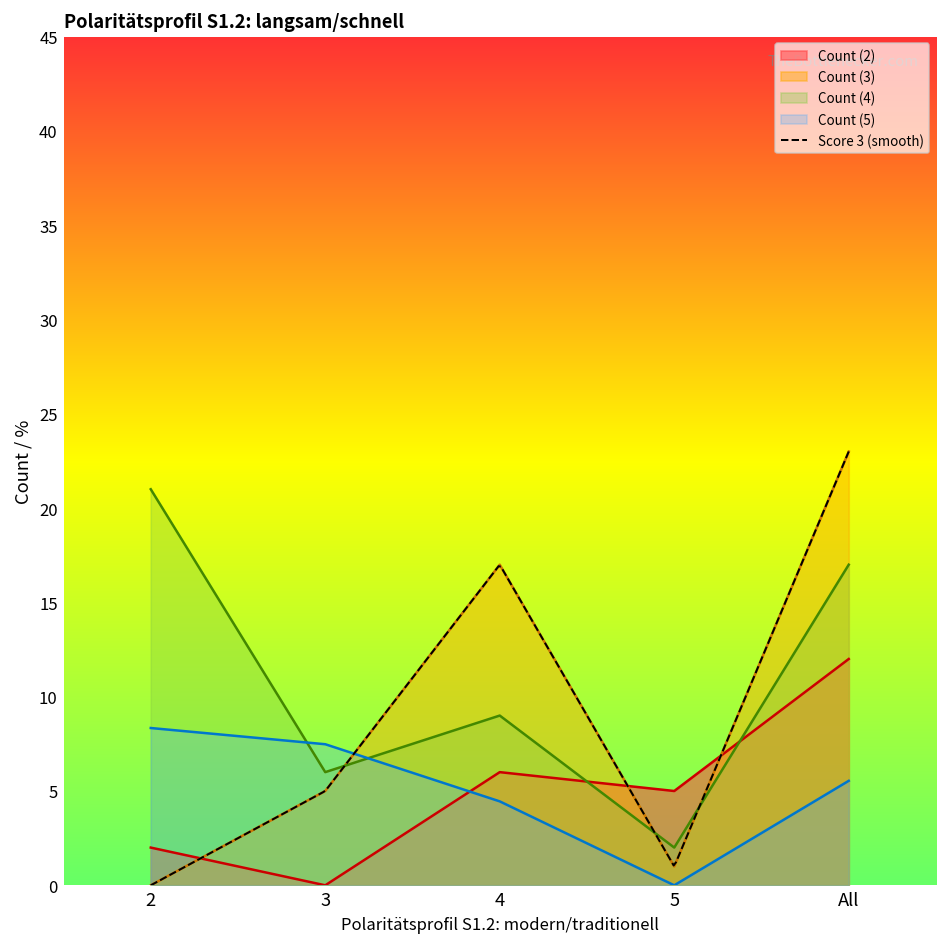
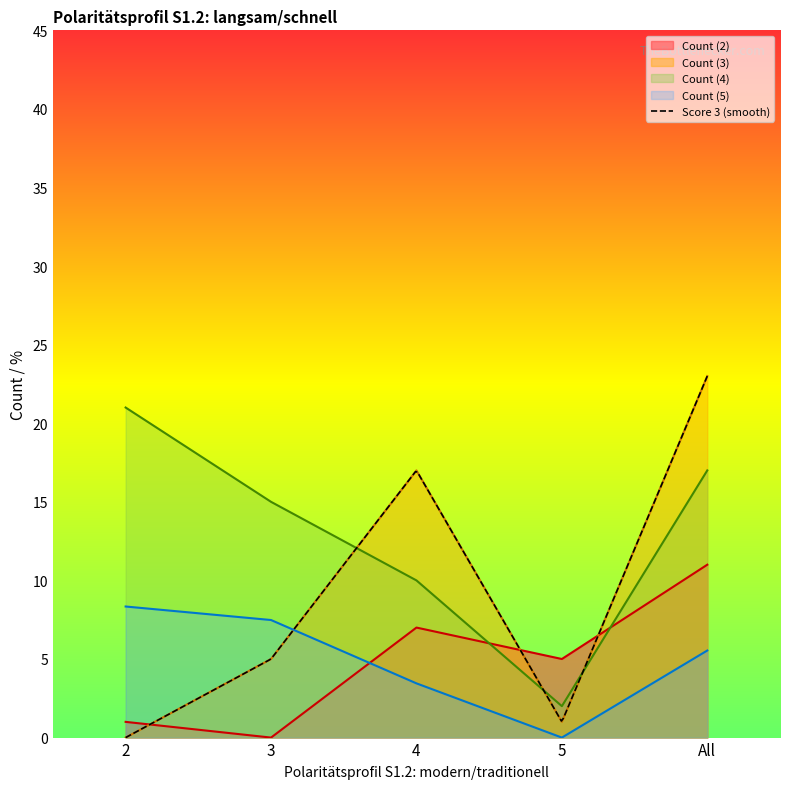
Count (2), 2: 2 -> 1
Count (4), 3: 6 -> 15
Count (2), 4: 6 -> 7
Count (4), 4: 9 -> 10
Count (5), 4: 4.5 -> 3.5
Count (2), All: 12 -> 11
